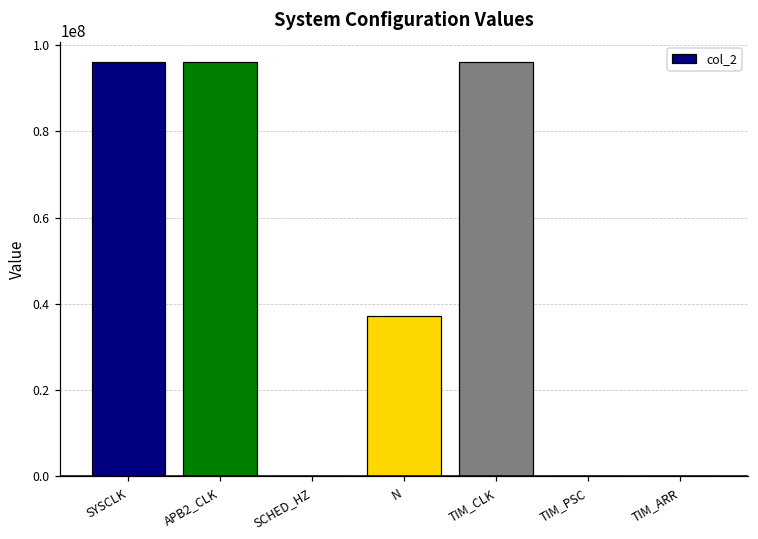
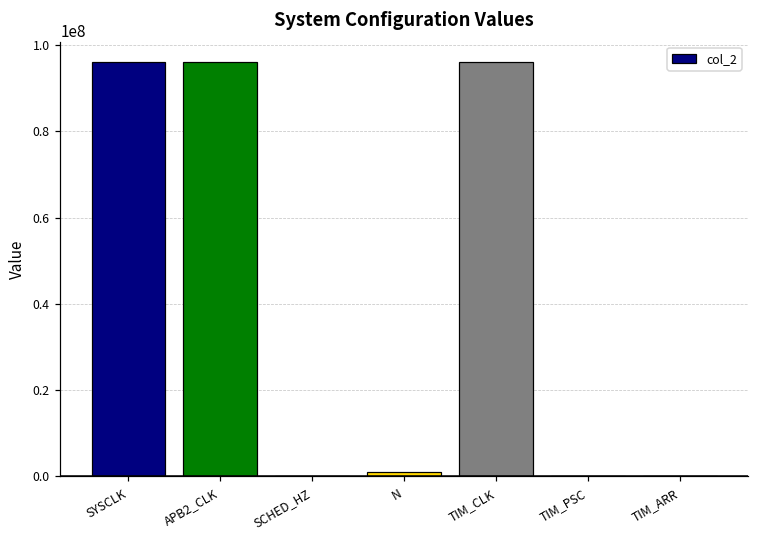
N: 37000000 -> 1000000
